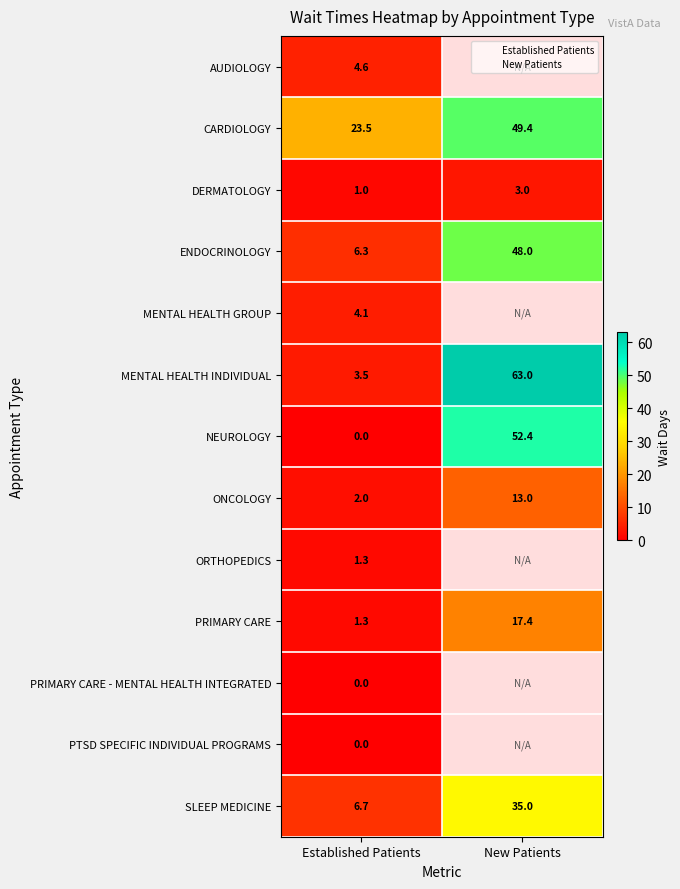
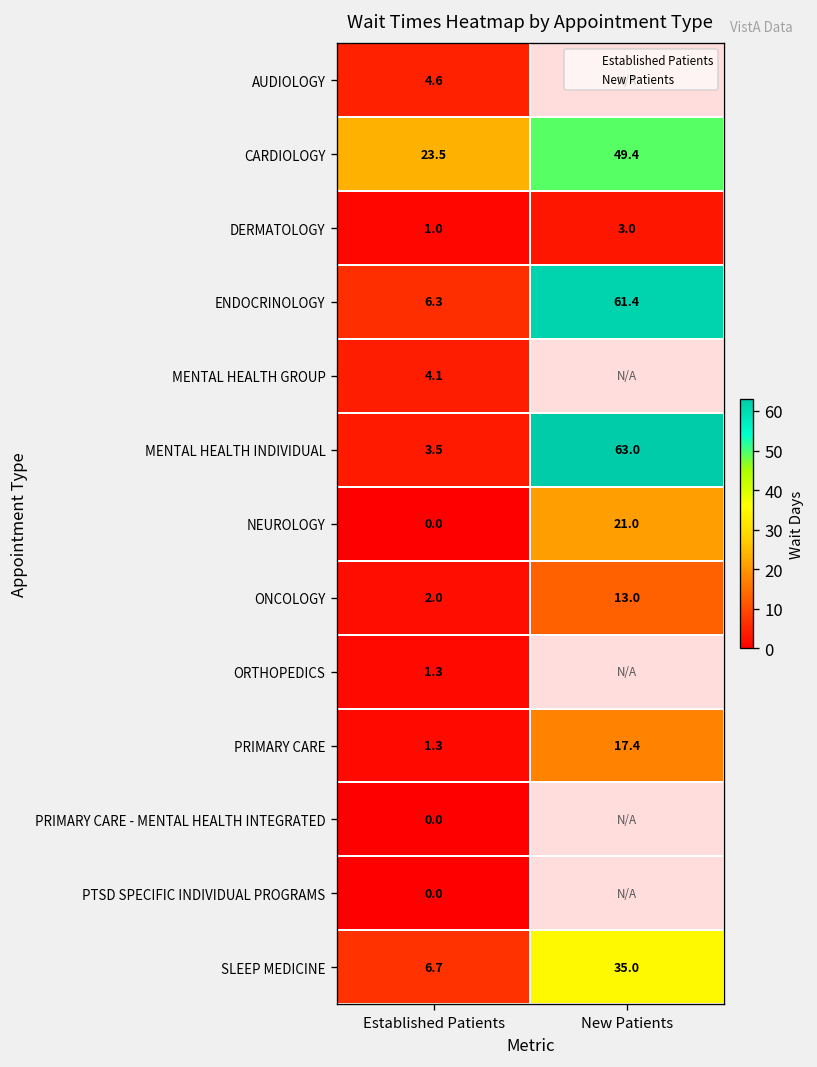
ENDOCRINOLOGY, New Patients: 48.0 -> 61.4
NEUROLOGY, New Patients: 52.4 -> 21.0
